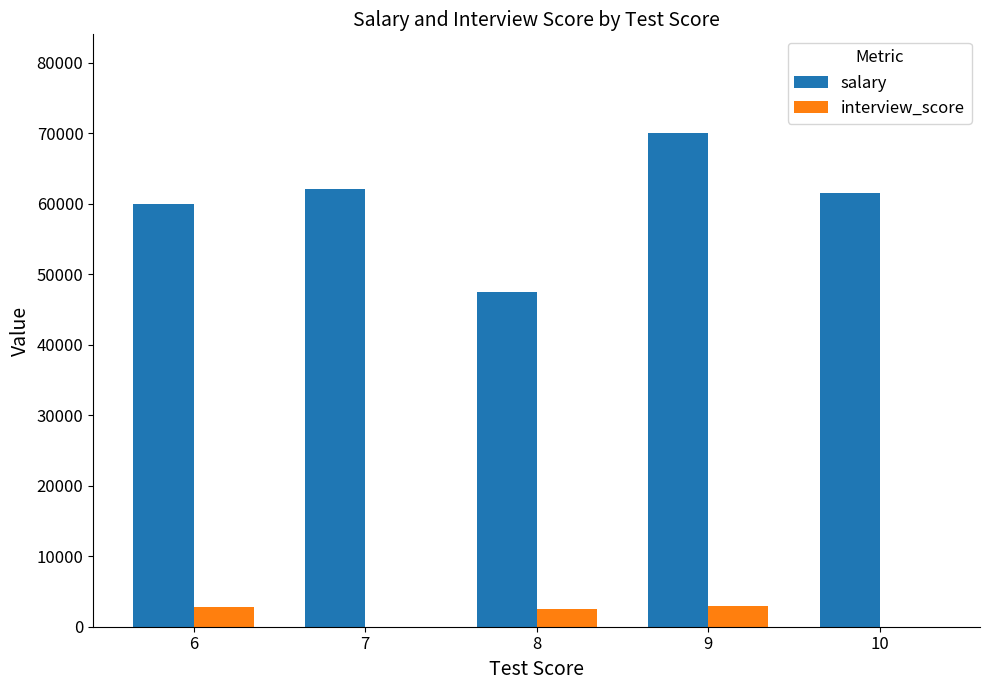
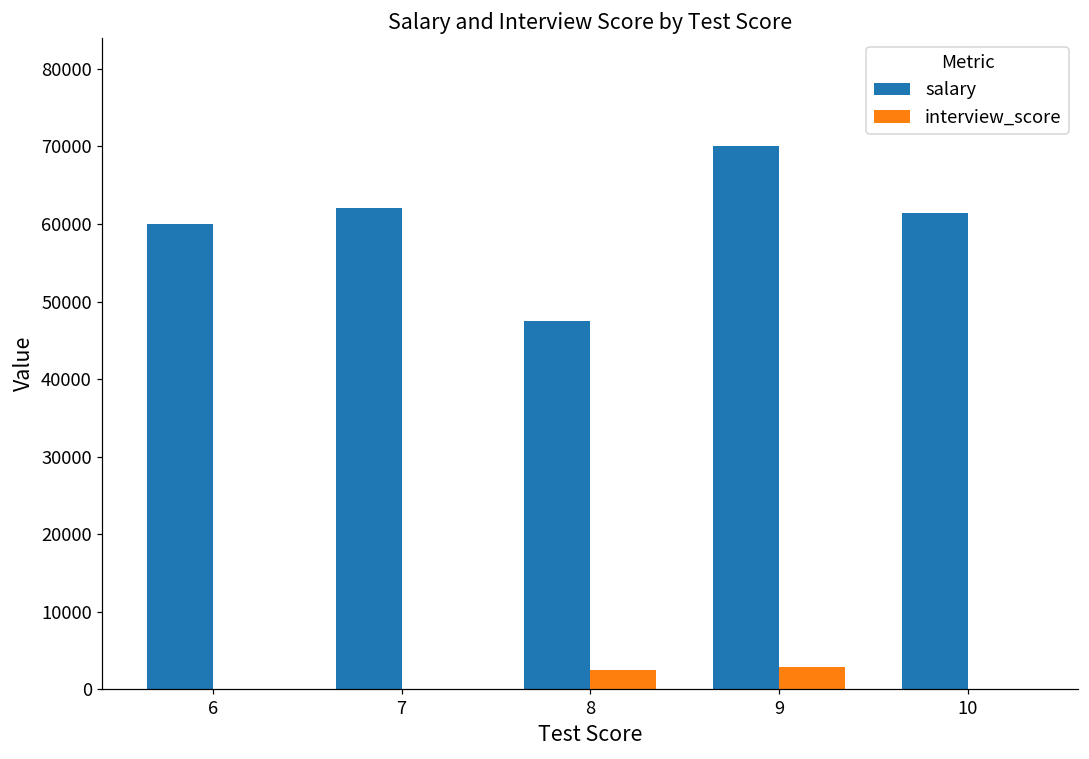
interview_score, 6: 3000 -> 0
